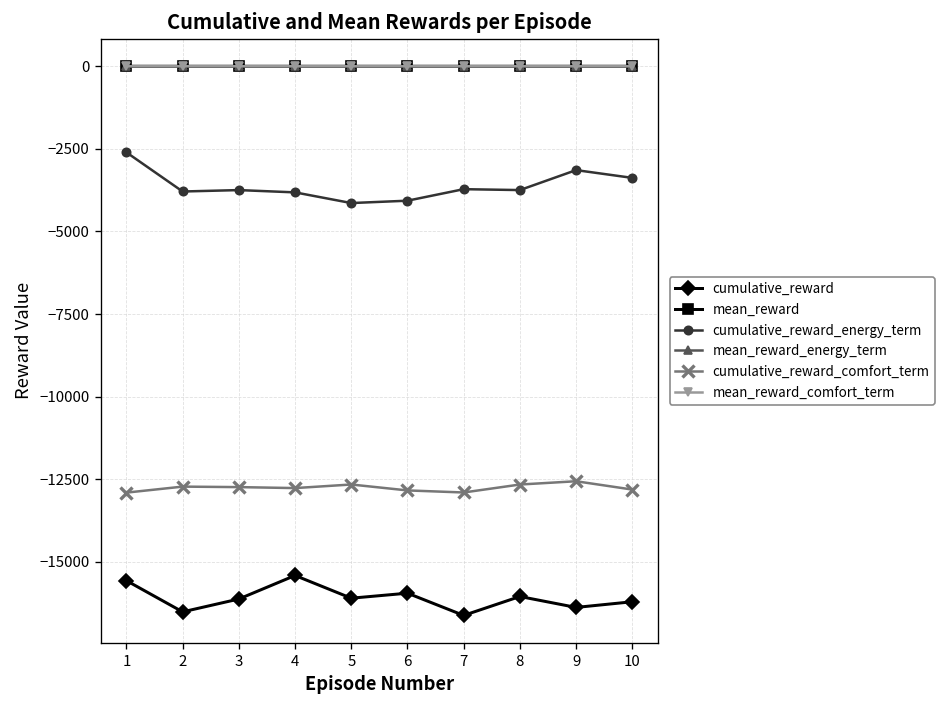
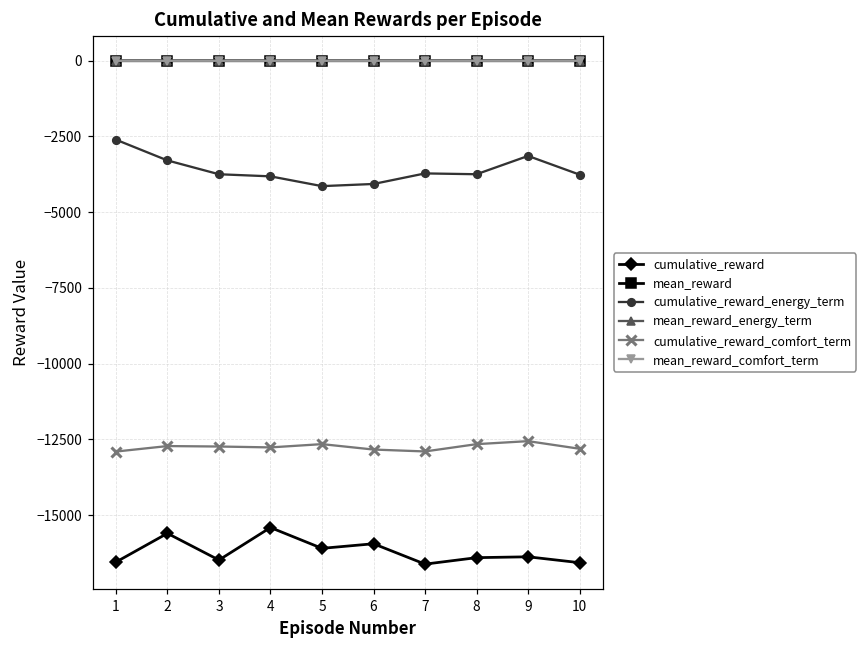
cumulative_reward, 1: -15600 -> -16500
cumulative_reward, 2: -16500 -> -15600
cumulative_reward_energy_term, 2: -3800 -> -3300
cumulative_reward, 3: -16100 -> -16500
cumulative_reward, 8: -16000 -> -16400
cumulative_reward, 10: -16200 -> -16600
cumulative_reward_energy_term, 10: -3400 -> -3800
